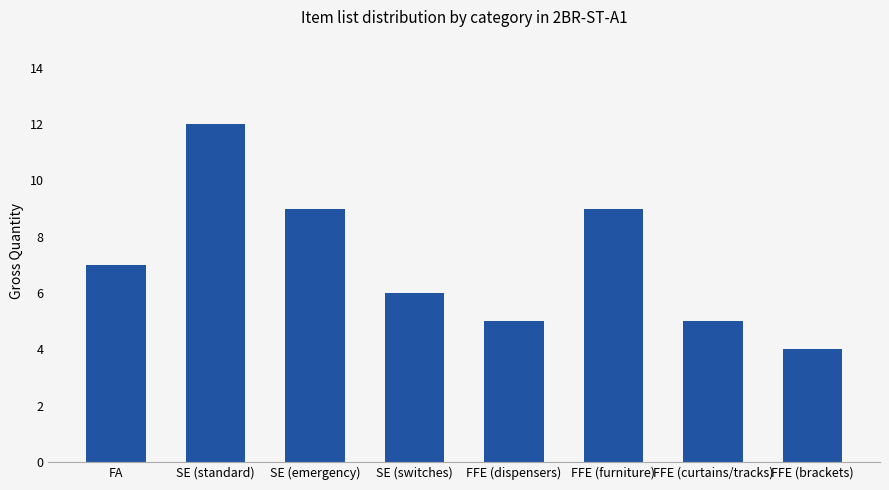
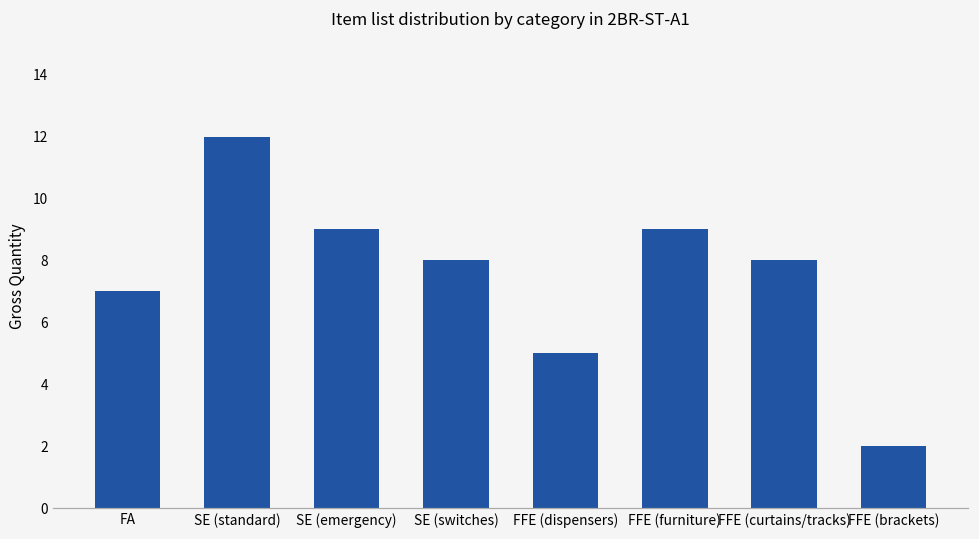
SE (switches): 6 -> 8
FFE (curtains/tracks): 5 -> 8
FFE (brackets): 4 -> 2
